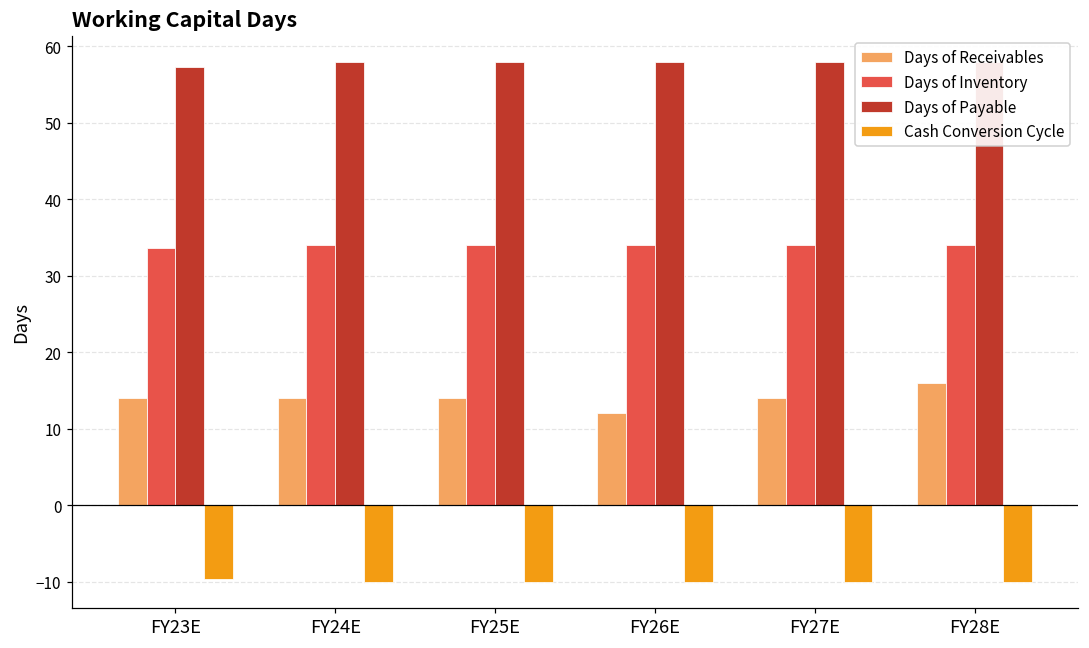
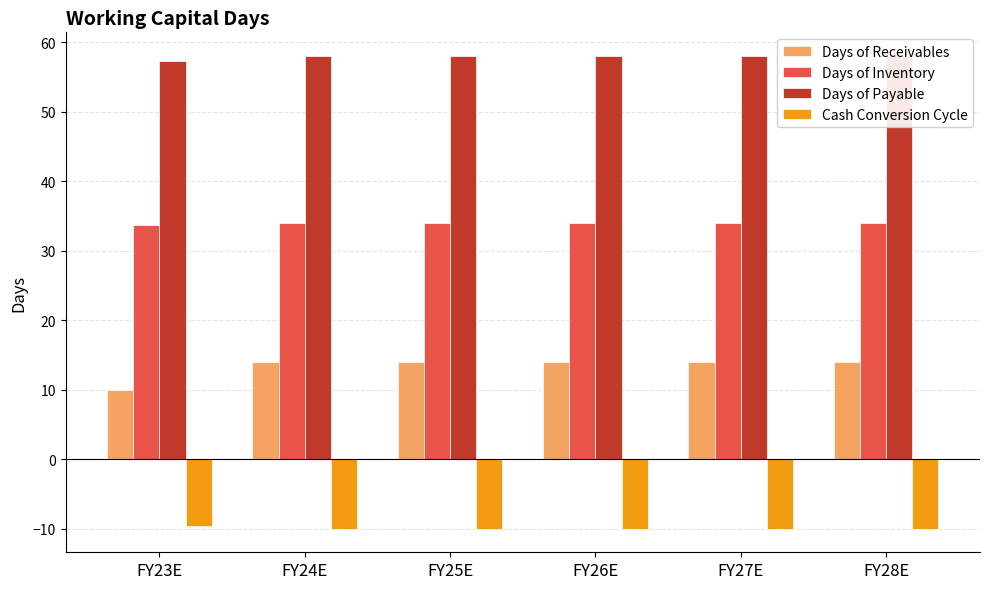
Days of Receivables, FY23E: 14 -> 10
Days of Receivables, FY26E: 12 -> 14
Days of Receivables, FY28E: 16 -> 14
